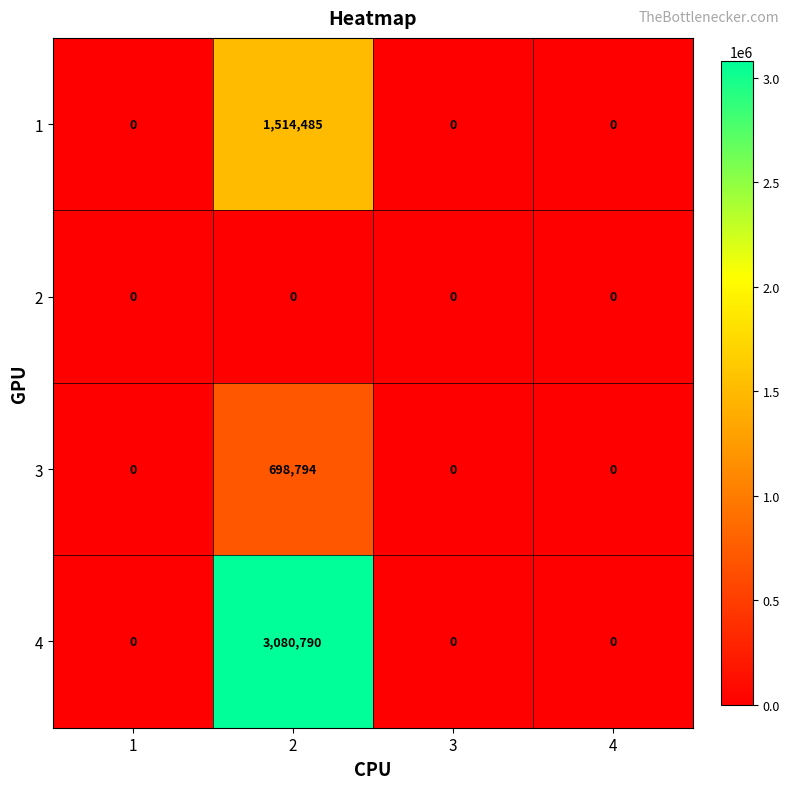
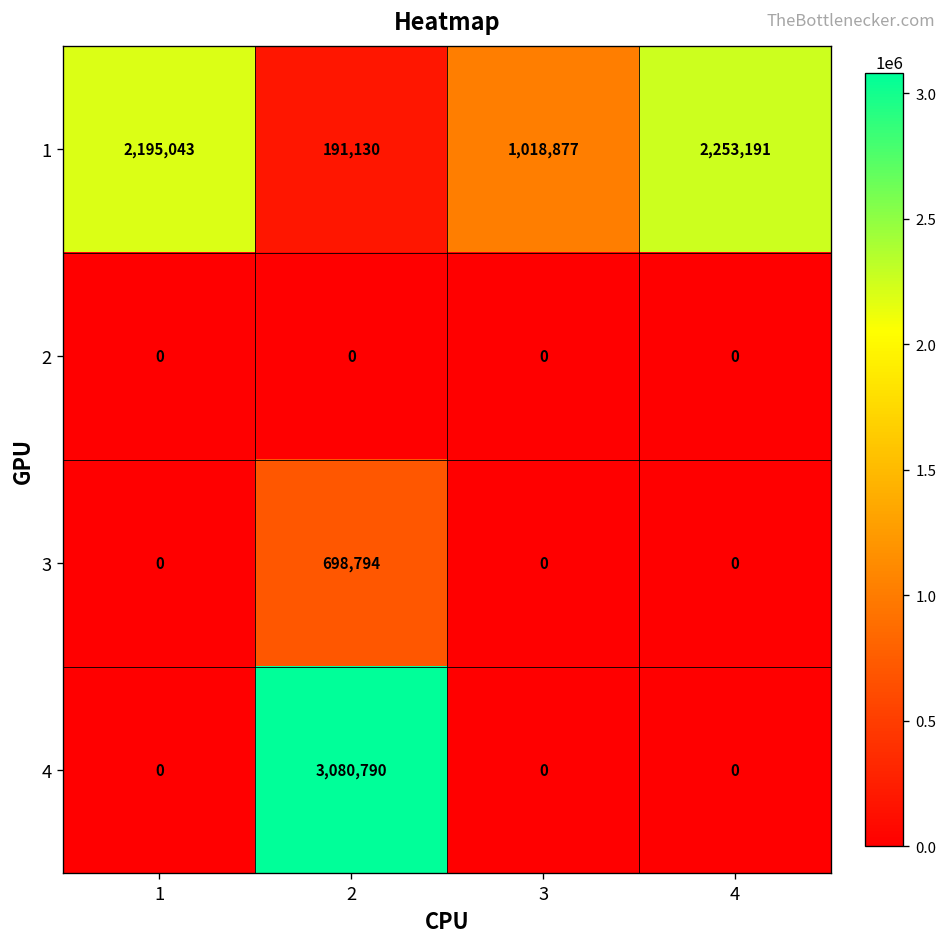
1, 1: 0 -> 2,195,043
1, 2: 1,514,485 -> 191,130
1, 3: 0 -> 1,018,877
1, 4: 0 -> 2,253,191
